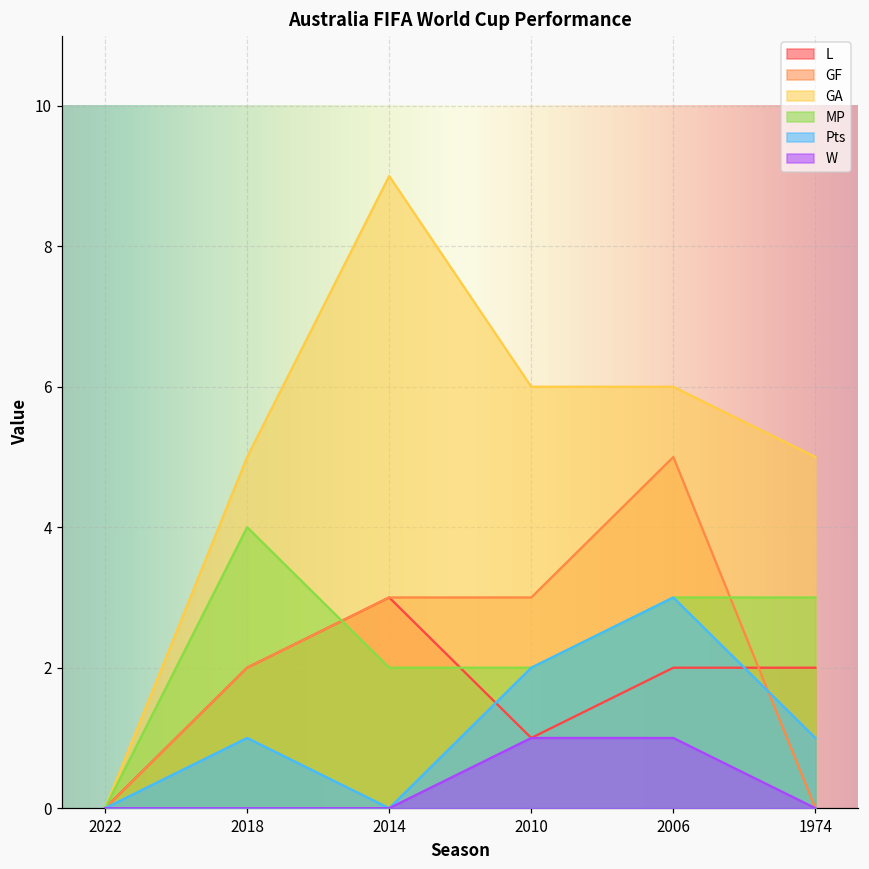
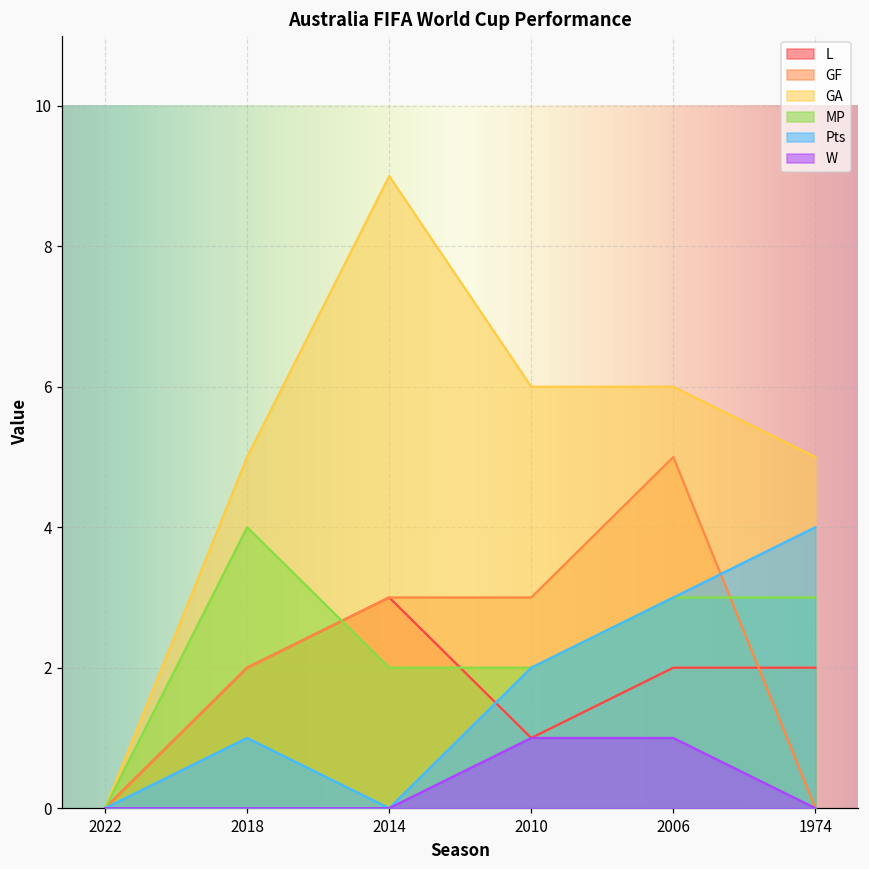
Pts, 1974: 1 -> 4
